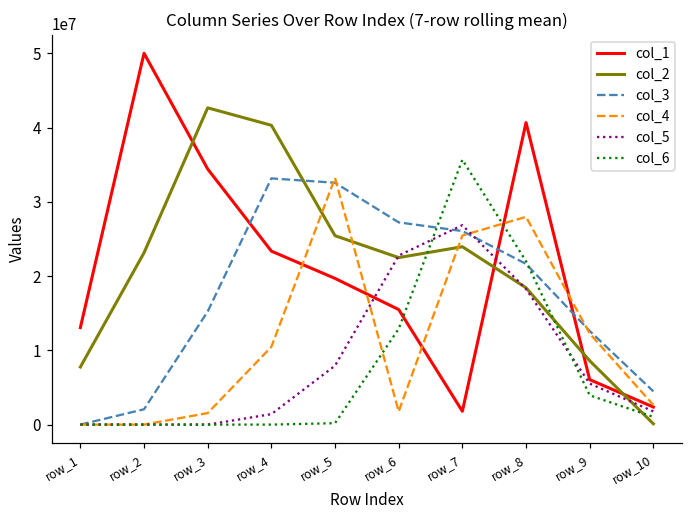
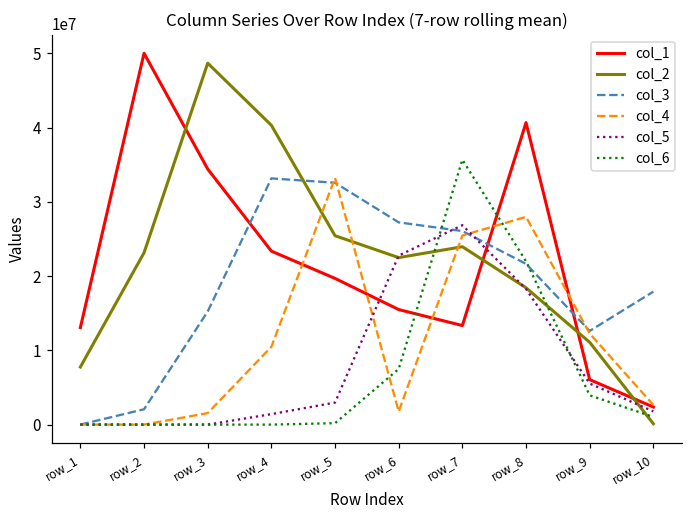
col_2, row_3: 43000000 -> 49000000
col_5, row_5: 8000000 -> 3000000
col_6, row_6: 13000000 -> 7000000
col_1, row_7: 2000000 -> 13000000
col_2, row_9: 9000000 -> 11000000
col_3, row_10: 4000000 -> 18000000
